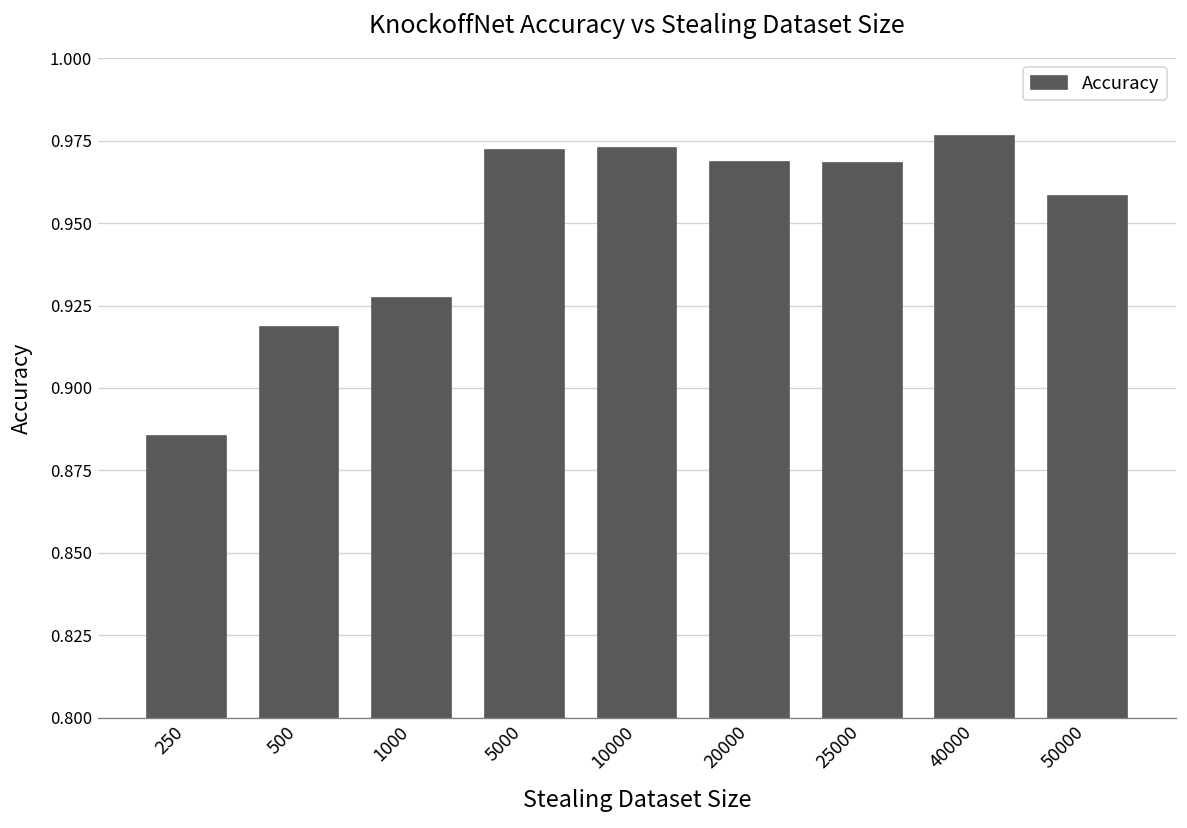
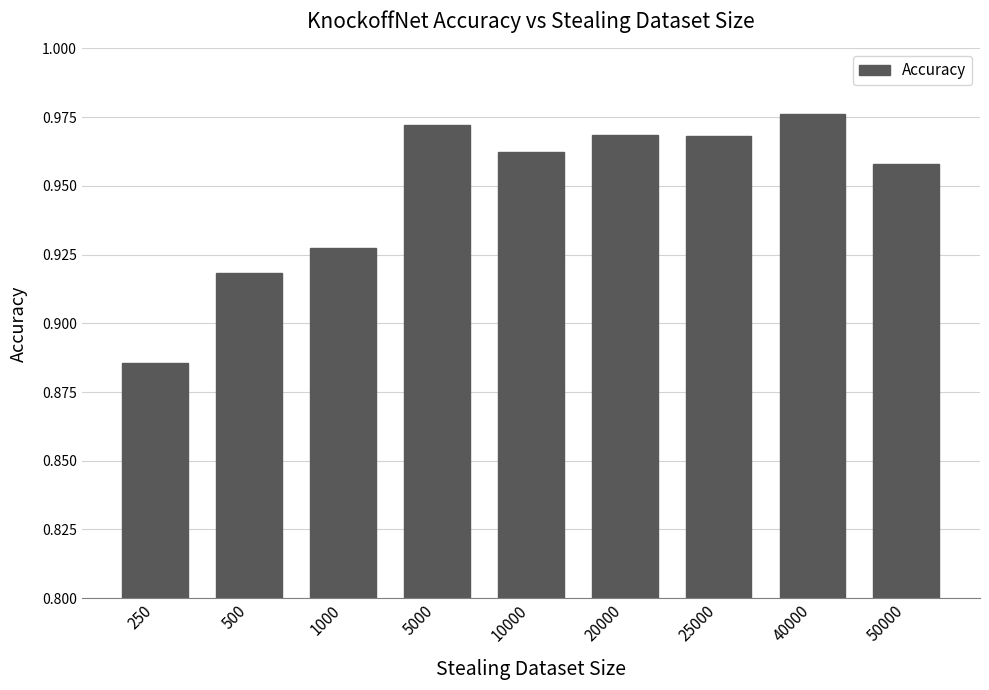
10000: 0.973 -> 0.962
